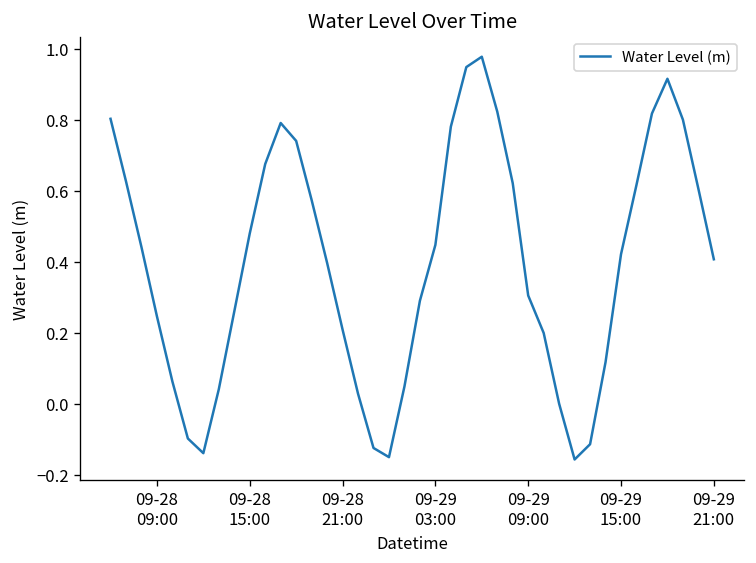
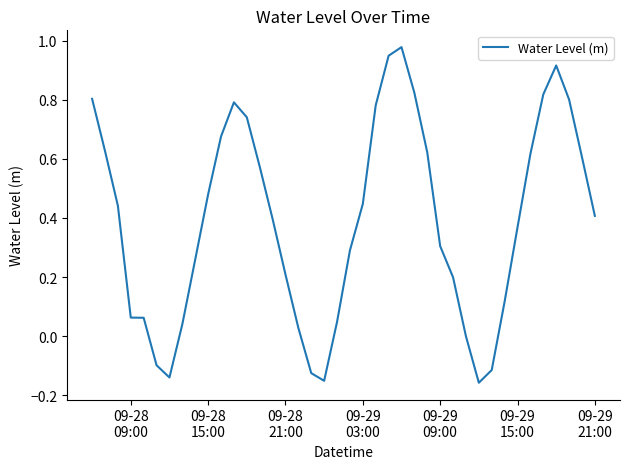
09-28 09:00: 0.25 -> 0.06
09-29 15:00: 0.42 -> 0.37
